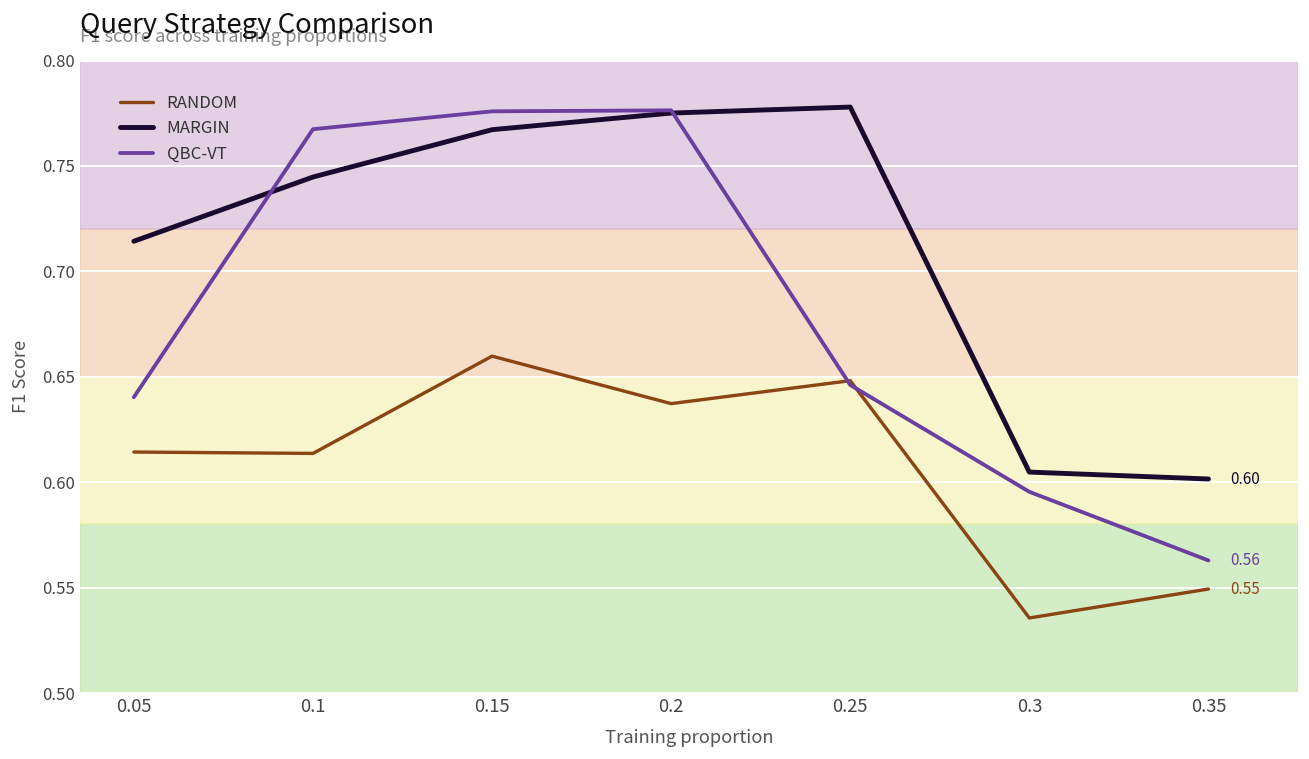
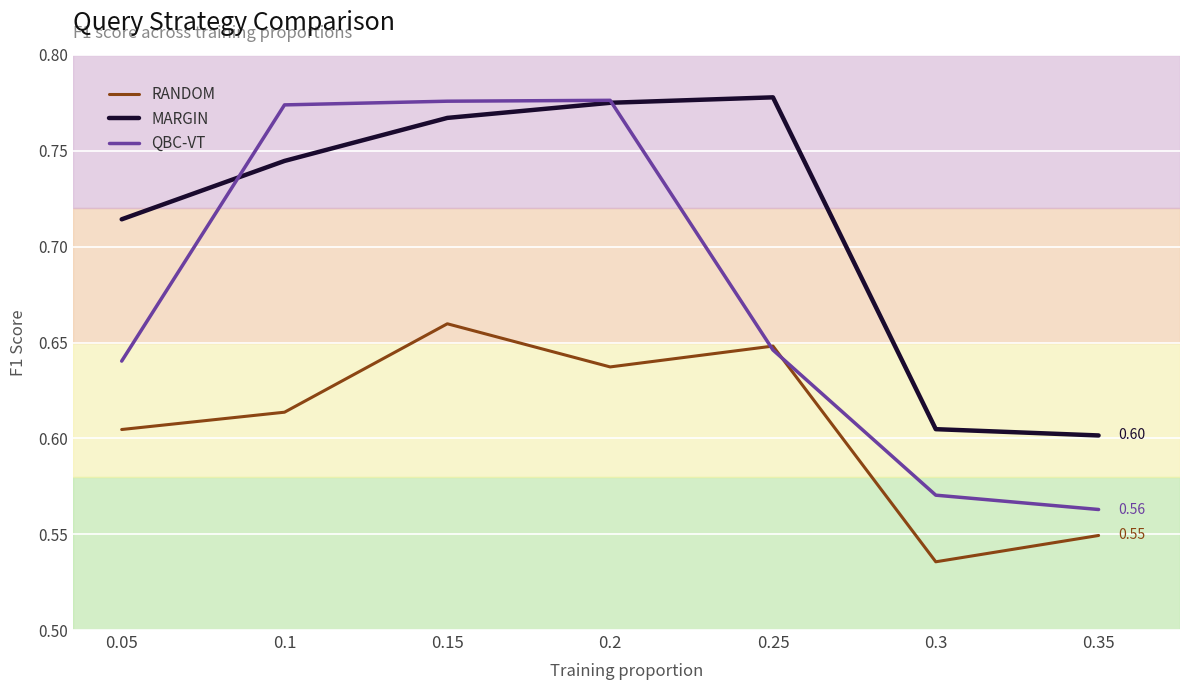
RANDOM, 0.05: 0.614 -> 0.605
QBC-VT, 0.1: 0.767 -> 0.774
QBC-VT, 0.3: 0.595 -> 0.570
